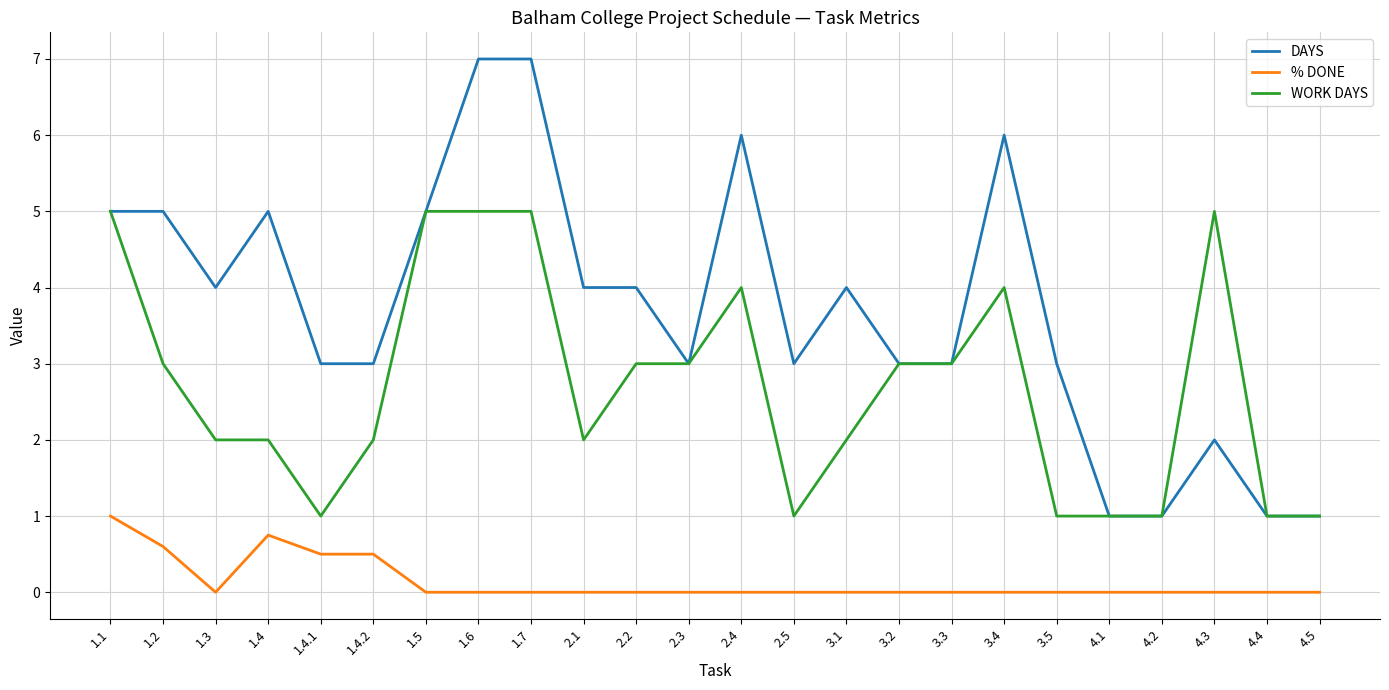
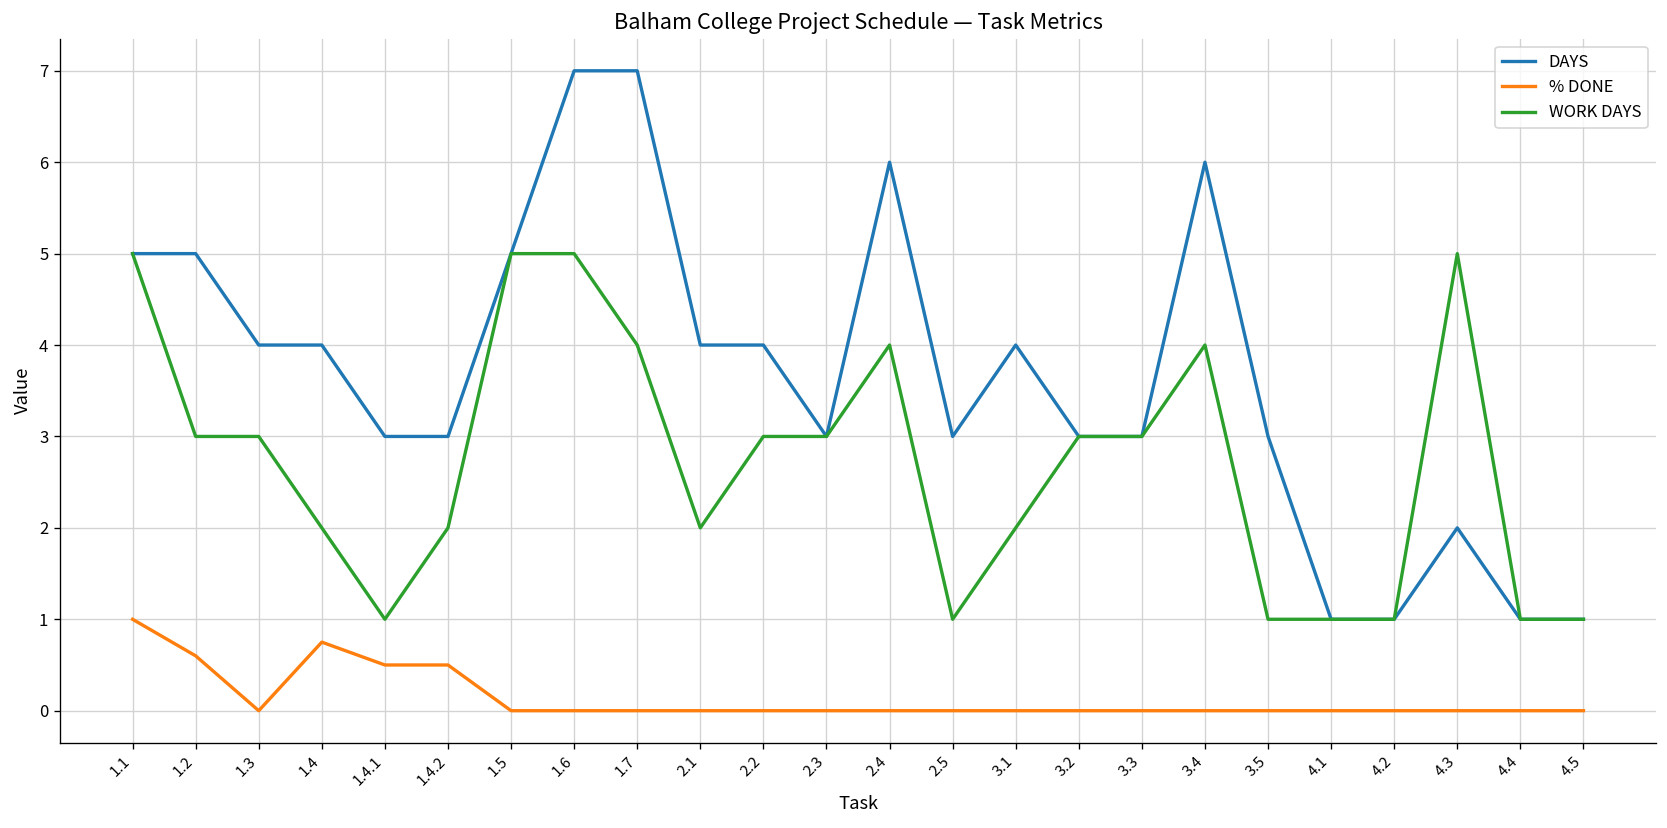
WORK DAYS, 1.3: 2 -> 3
DAYS, 1.4: 5 -> 4
WORK DAYS, 1.7: 5 -> 4
